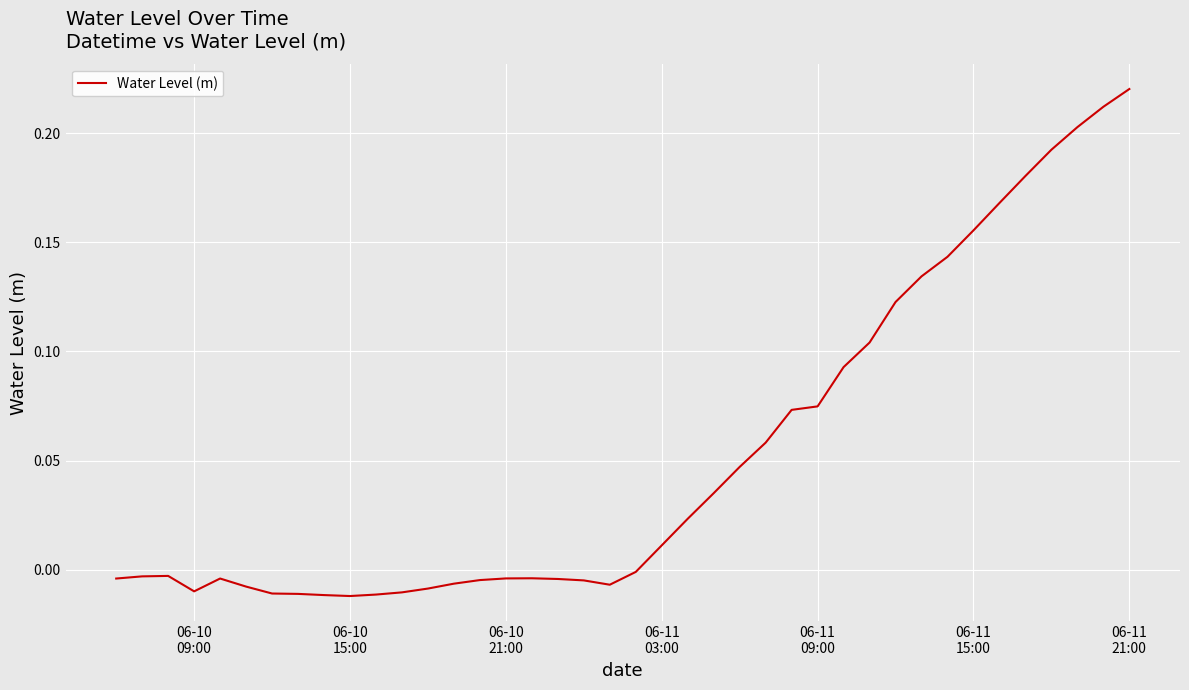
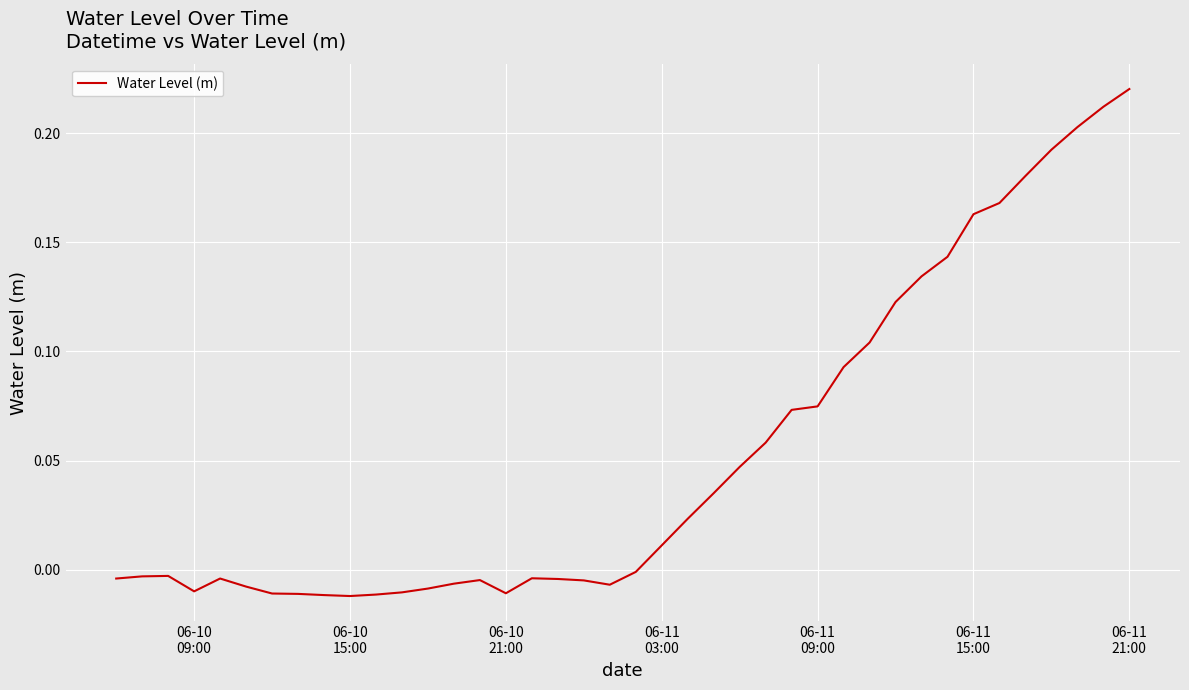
06-10 21:00: -0.004 -> -0.011
06-11 15:00: 0.156 -> 0.163
